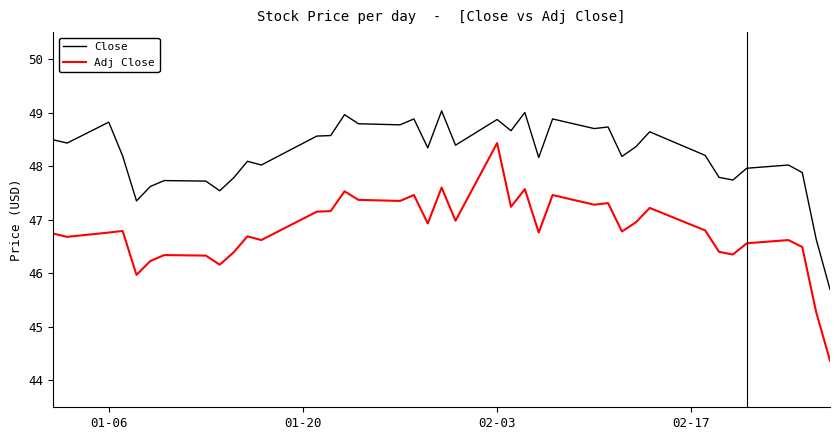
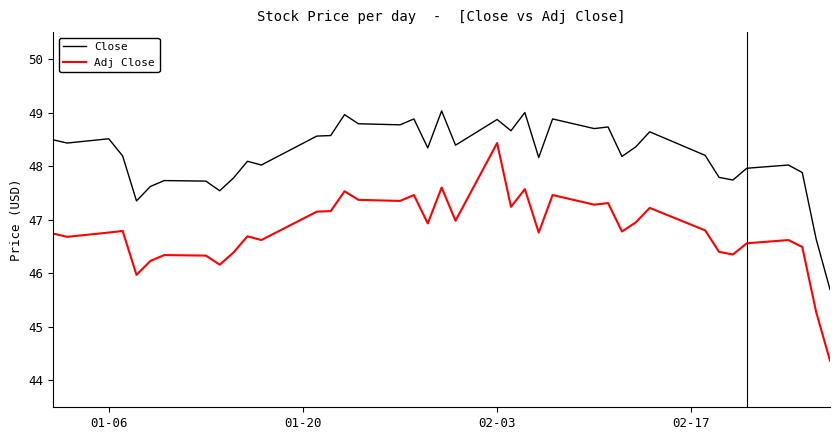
Close, 01-06: 48.8 -> 48.5
